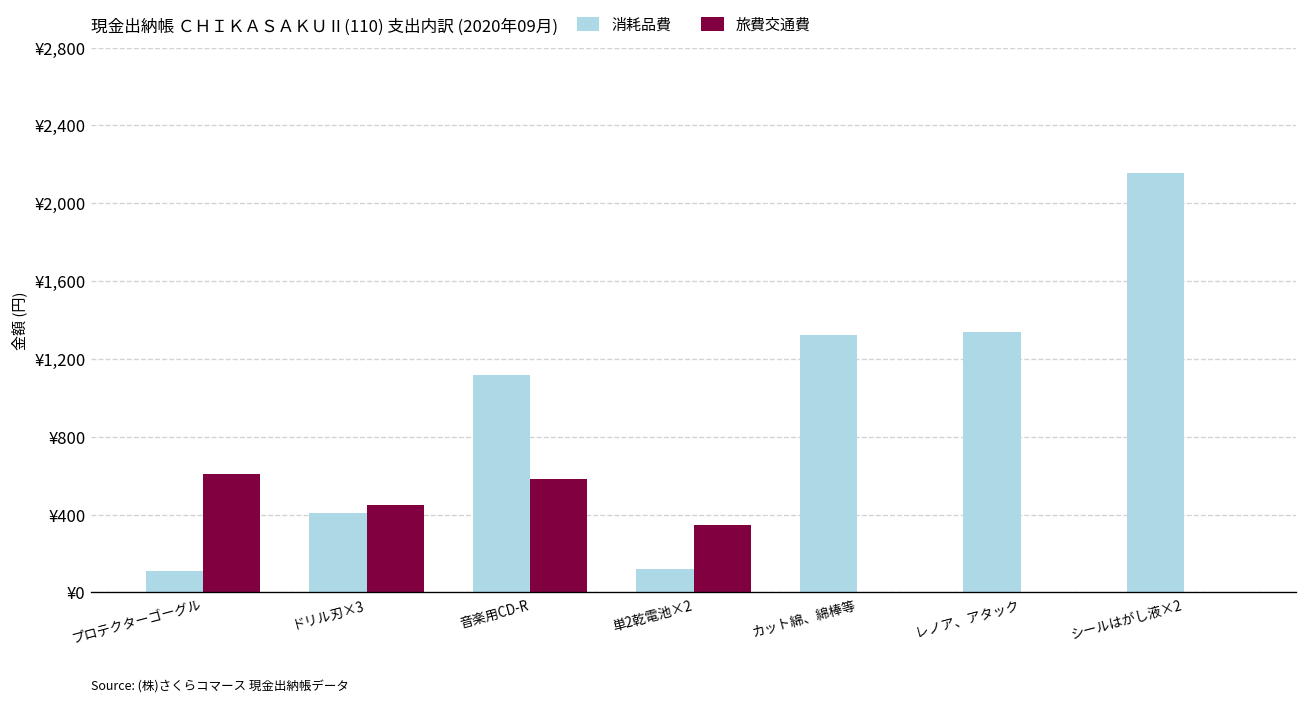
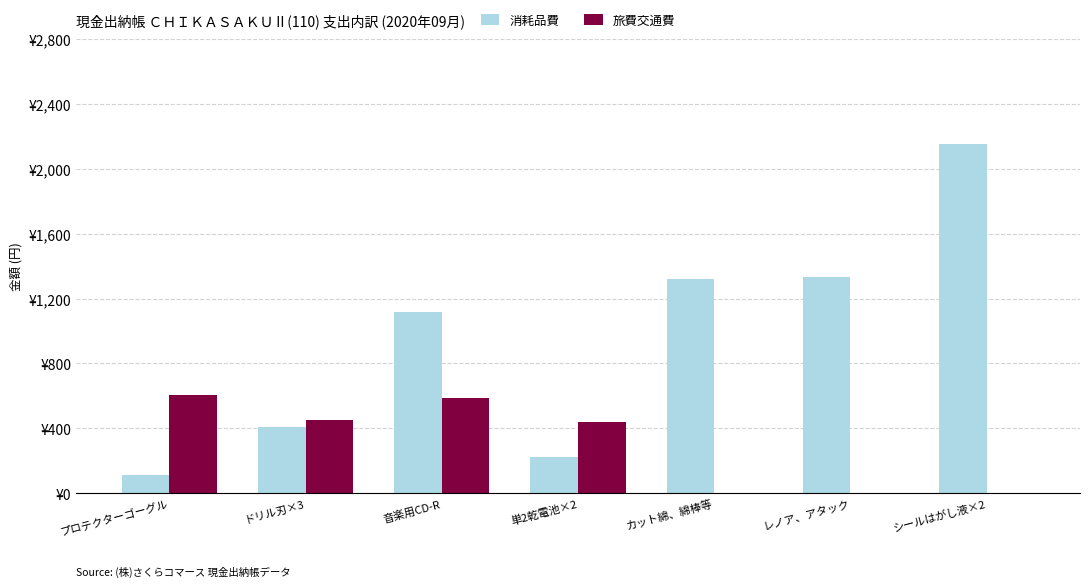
消耗品費, 単2乾電池×2: ¥120 -> ¥220
旅費交通費, 単2乾電池×2: ¥350 -> ¥440
